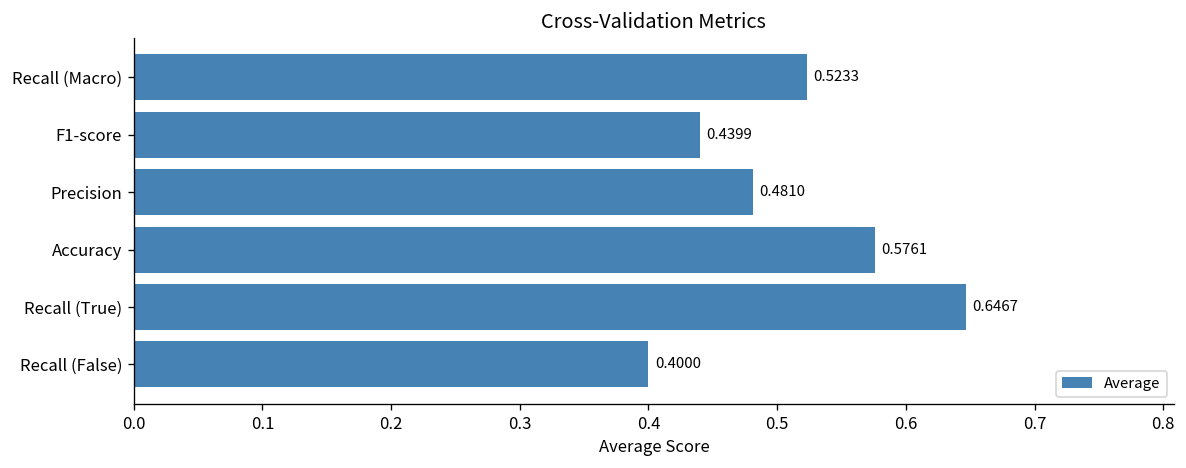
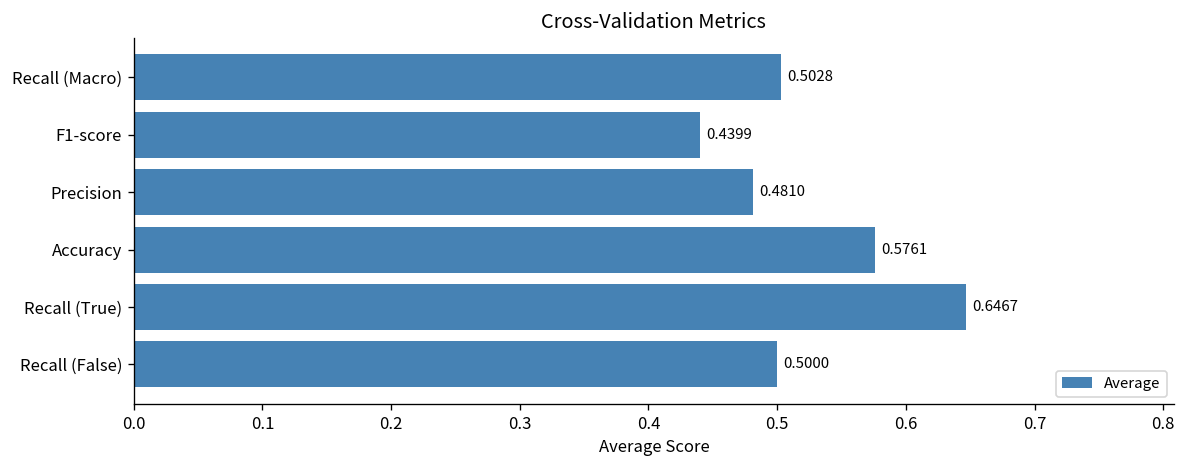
Recall (Macro): 0.5233 -> 0.5028
Recall (False): 0.4000 -> 0.5000
